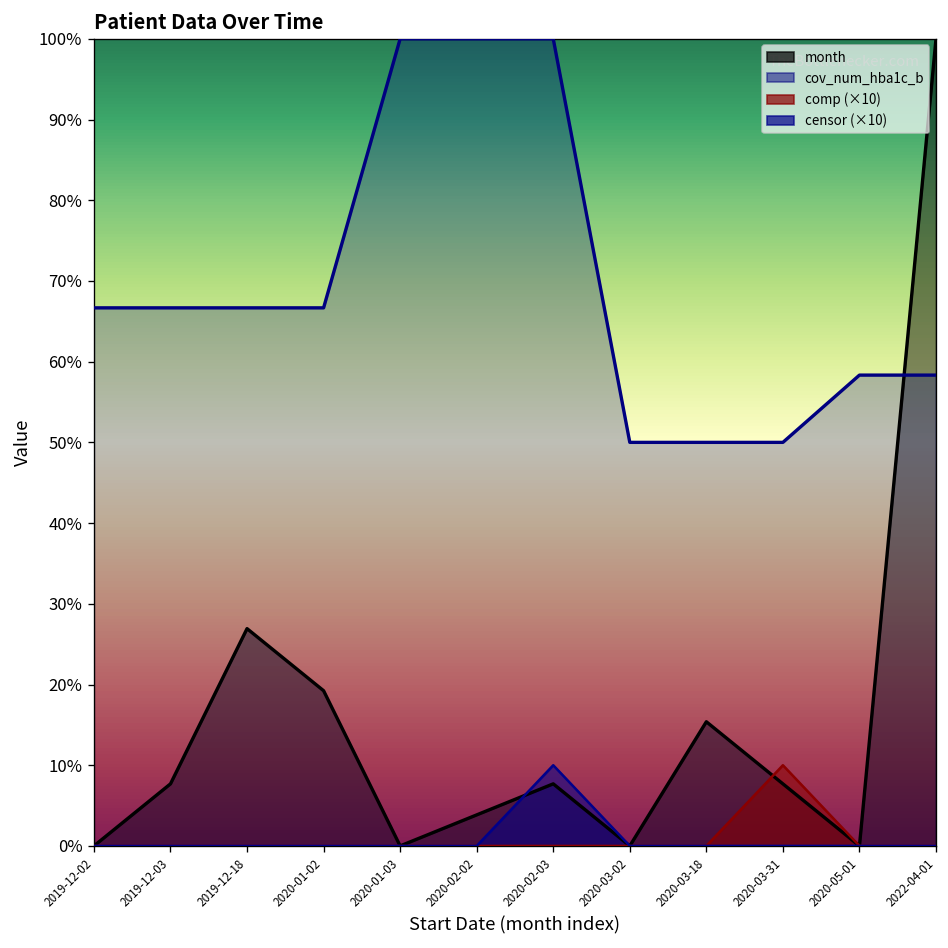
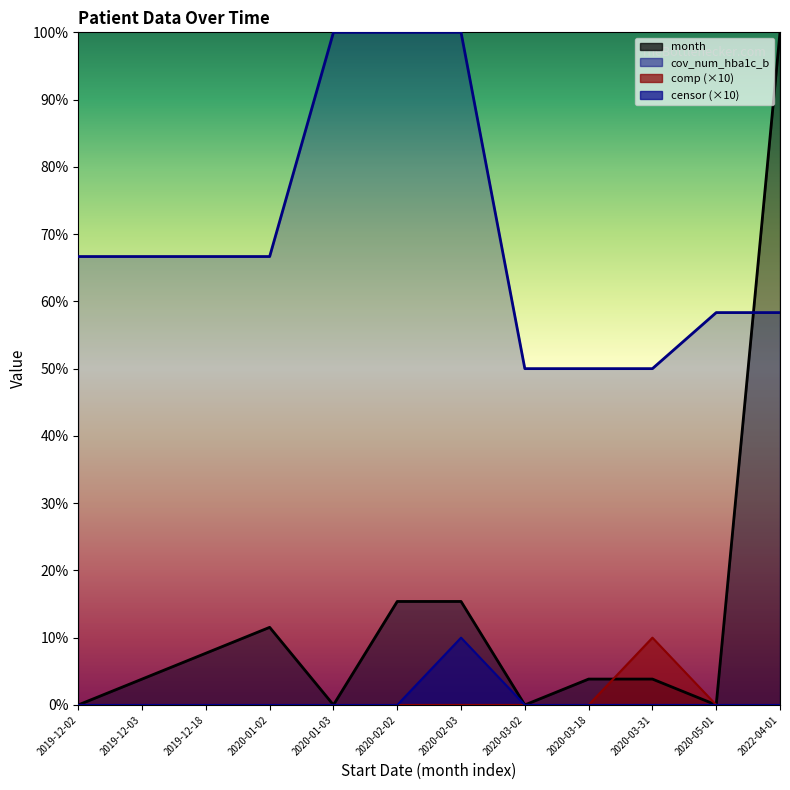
month, 2019-12-03: 8% -> 4%
month, 2019-12-18: 27% -> 8%
month, 2020-01-02: 19% -> 12%
month, 2020-02-02: 4% -> 15%
month, 2020-02-03: 8% -> 15%
month, 2020-03-18: 15% -> 4%
month, 2020-03-31: 8% -> 4%
